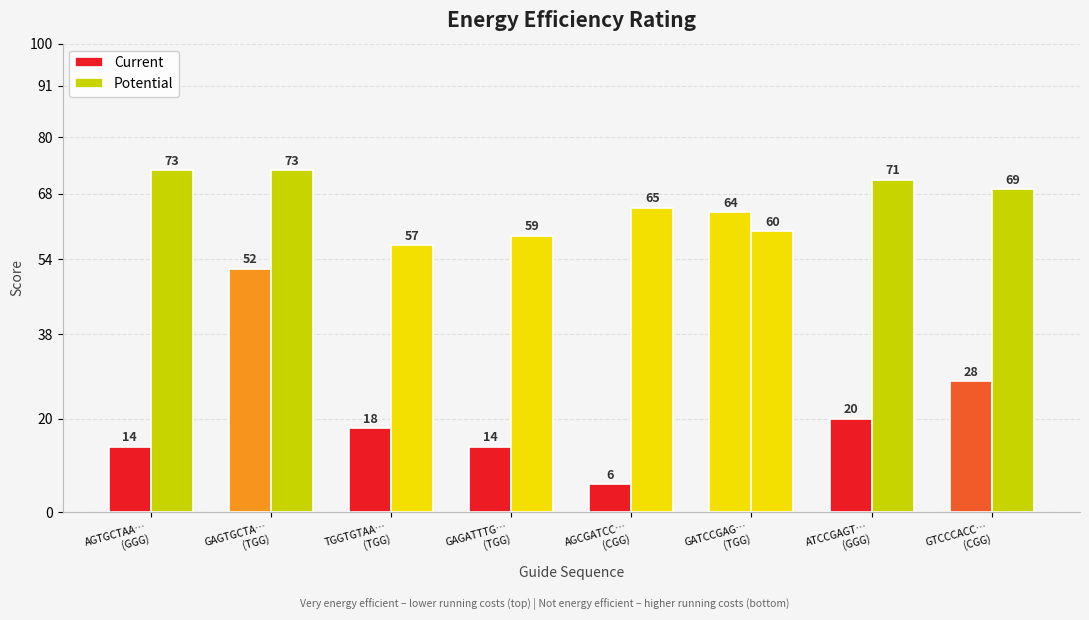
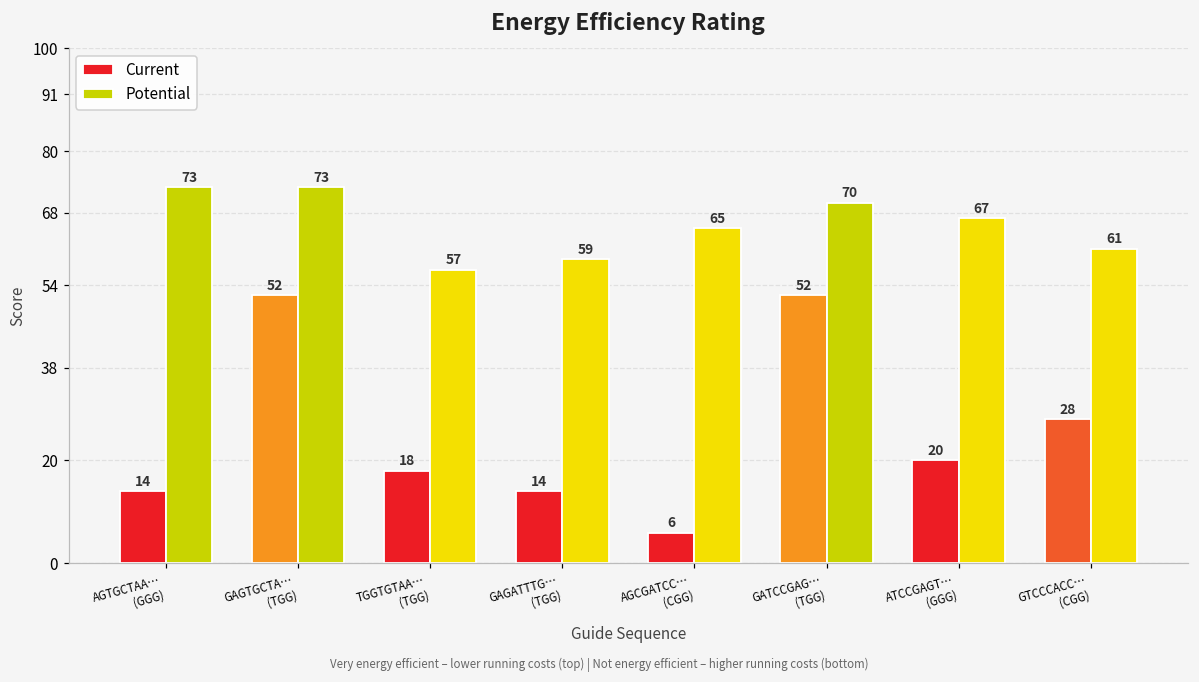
Current, GATCCGAG… (TGG): 64 -> 52
Potential, GATCCGAG… (TGG): 60 -> 70
Potential, ATCCGAGT… (GGG): 71 -> 67
Potential, GTCCCACC… (CGG): 69 -> 61
